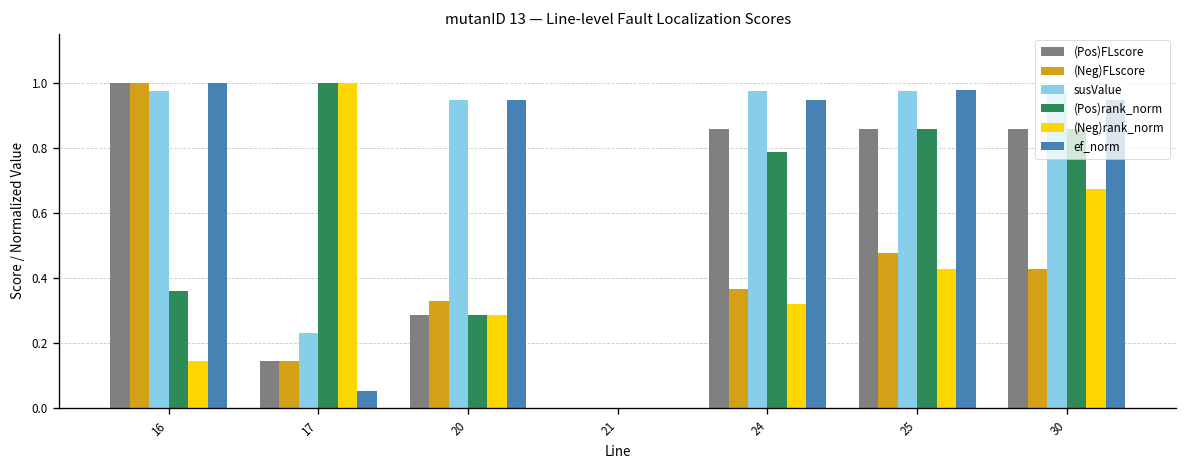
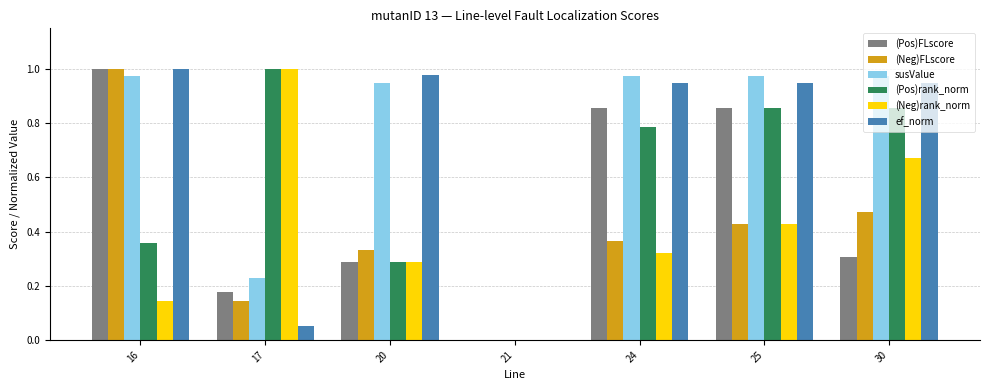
(Pos)FLscore, 17: 0.14 -> 0.18
ef_norm, 20: 0.95 -> 0.98
(Neg)FLscore, 25: 0.48 -> 0.43
ef_norm, 25: 0.98 -> 0.95
(Pos)FLscore, 30: 0.86 -> 0.31
(Neg)FLscore, 30: 0.43 -> 0.47
